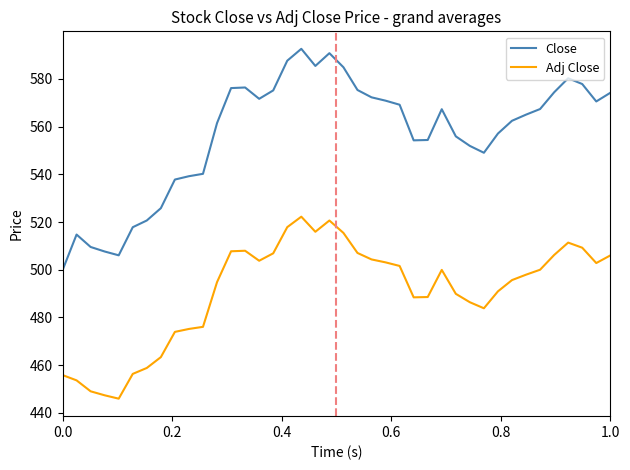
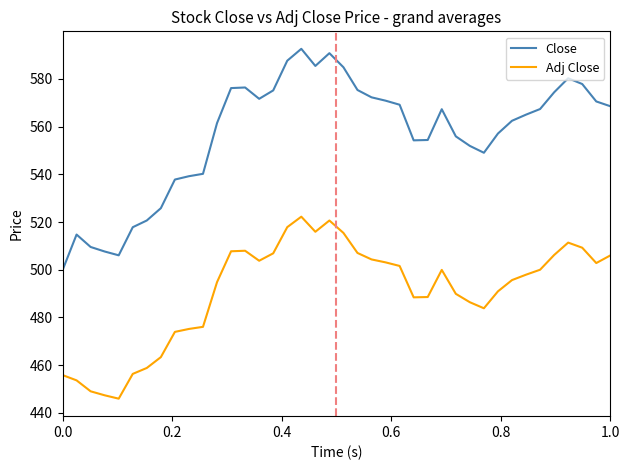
Close, 1.0: 574 -> 569
